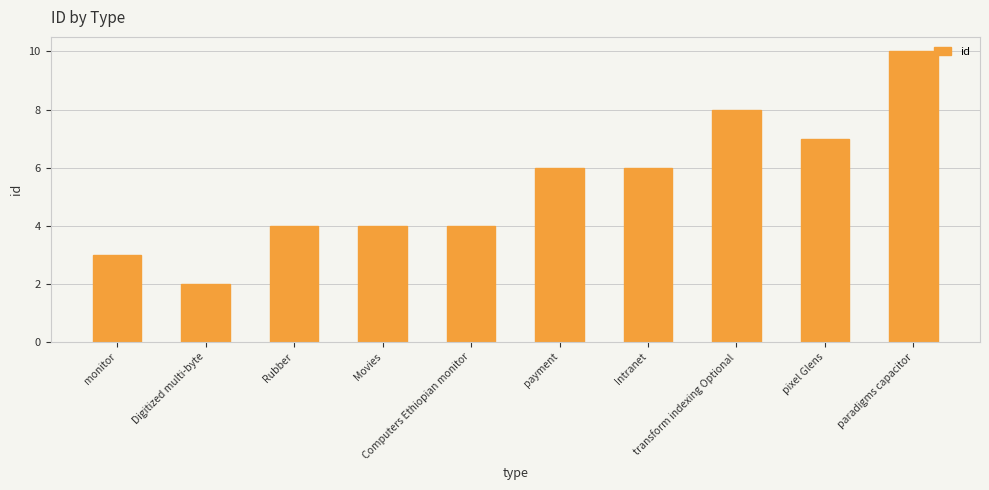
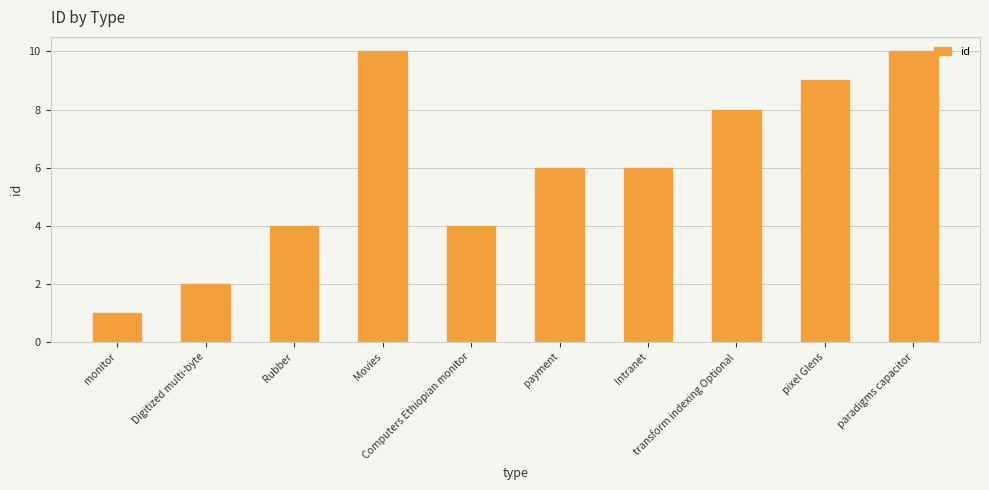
monitor: 3 -> 1
Movies: 4 -> 10
pixel Glens: 7 -> 9
